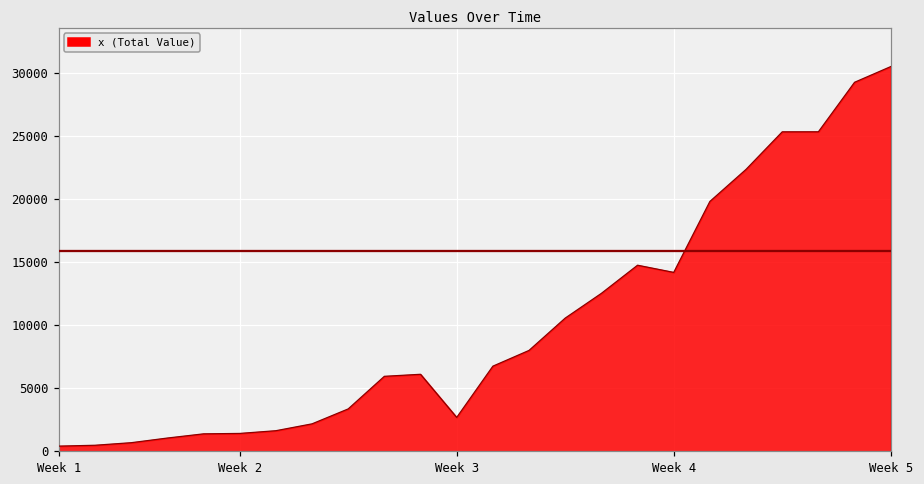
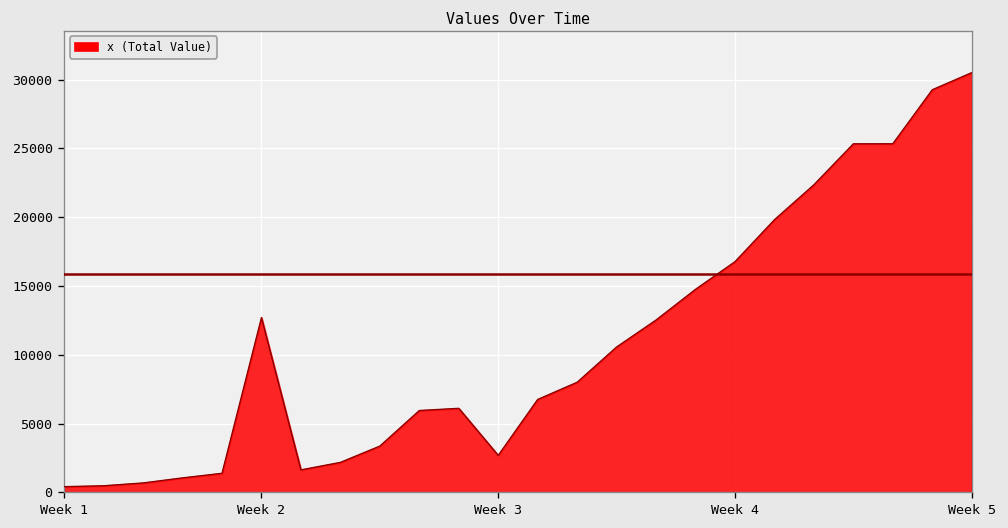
Week 2: 1400 -> 12700
Week 4: 14200 -> 16800
